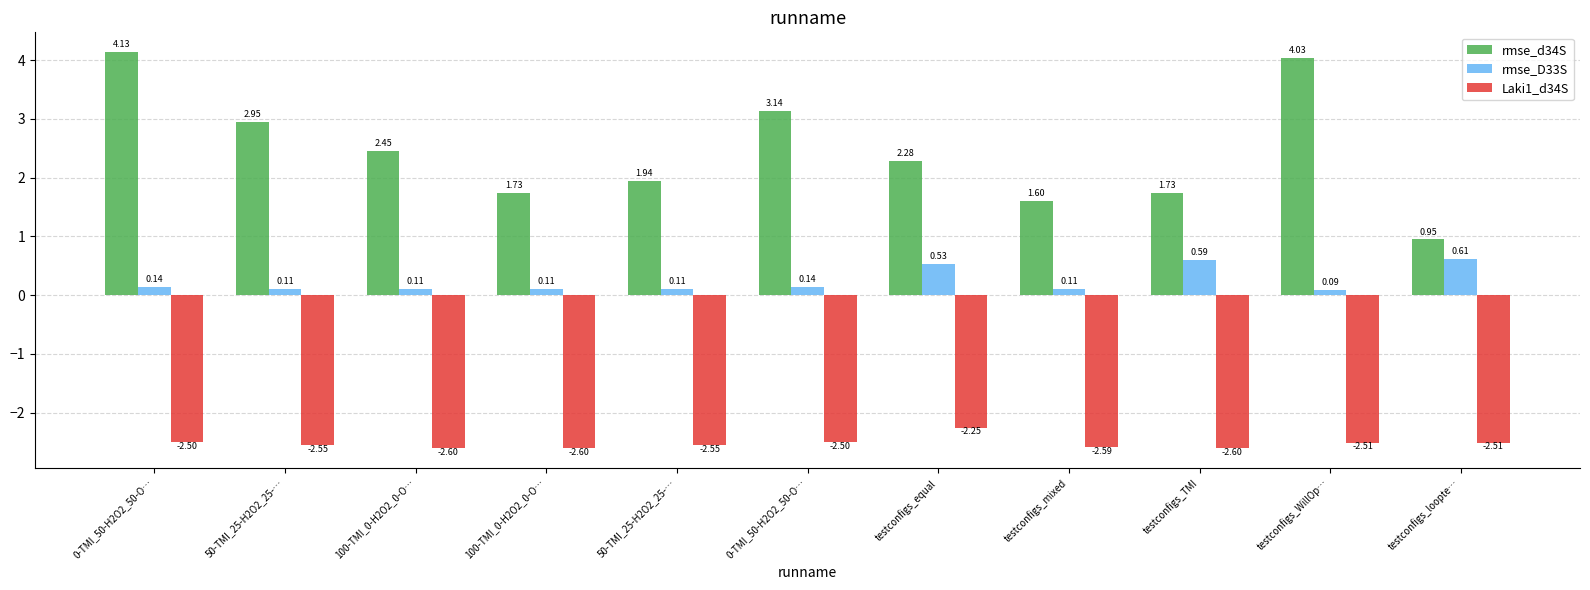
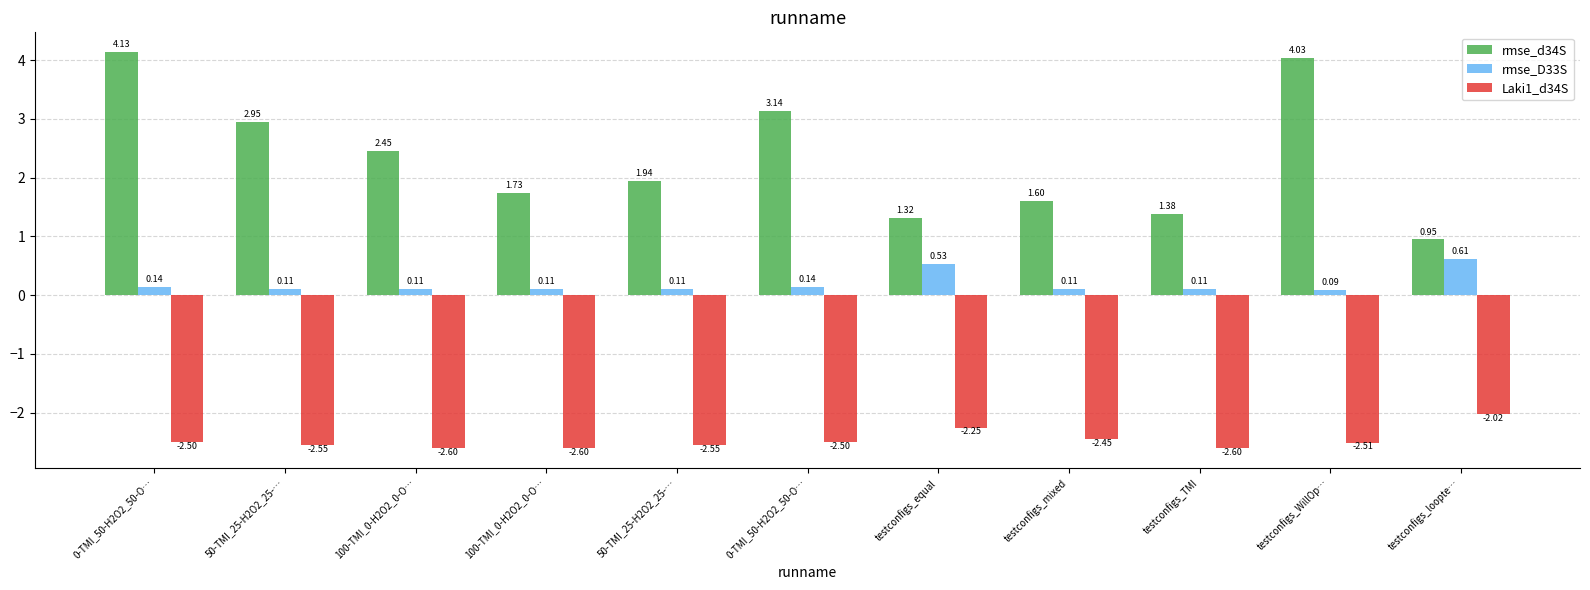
rmse_d34S, testconfigs_equal: 2.28 -> 1.32
Laki1_d34S, testconfigs_mixed: -2.59 -> -2.45
rmse_d34S, testconfigs_TMI: 1.73 -> 1.38
rmse_D33S, testconfigs_TMI: 0.59 -> 0.11
Laki1_d34S, testconfigs_loopte…: -2.51 -> -2.02
